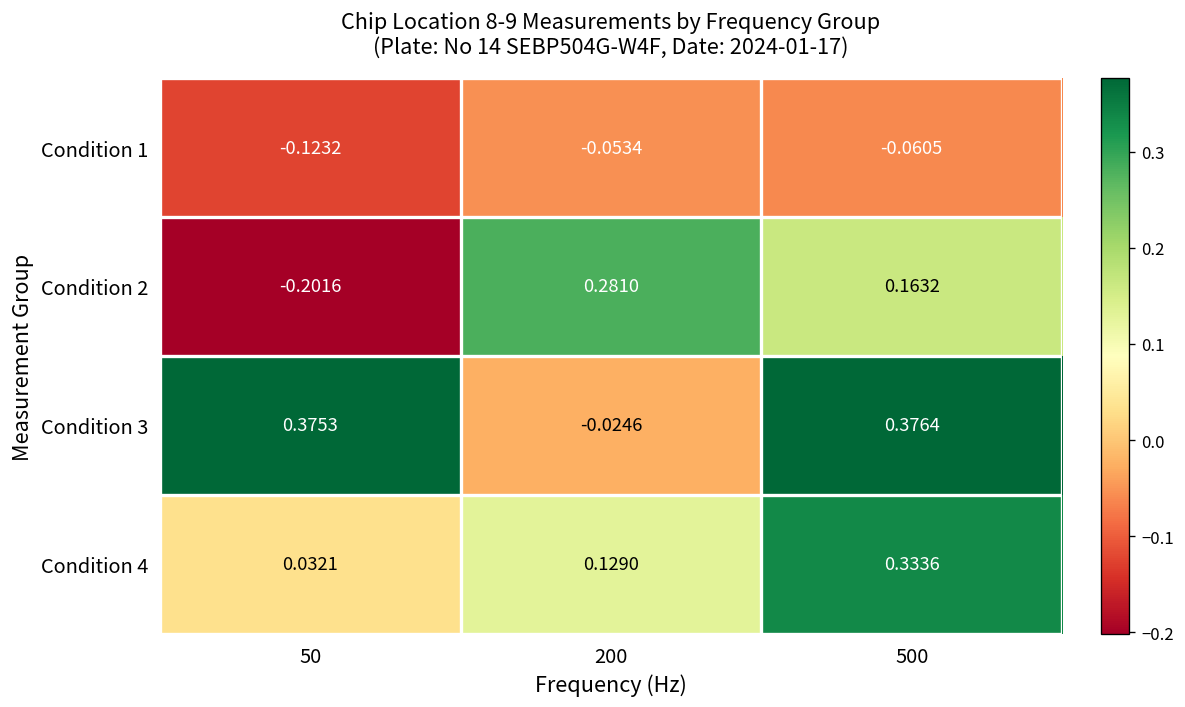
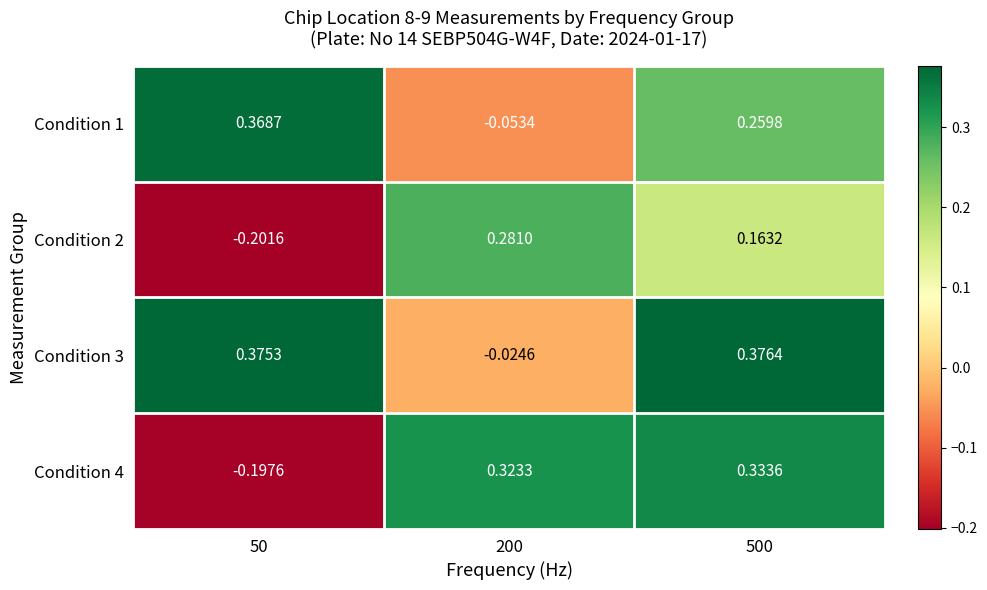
Condition 1, 50: -0.1232 -> 0.3687
Condition 1, 500: -0.0605 -> 0.2598
Condition 4, 50: 0.0321 -> -0.1976
Condition 4, 200: 0.1290 -> 0.3233
